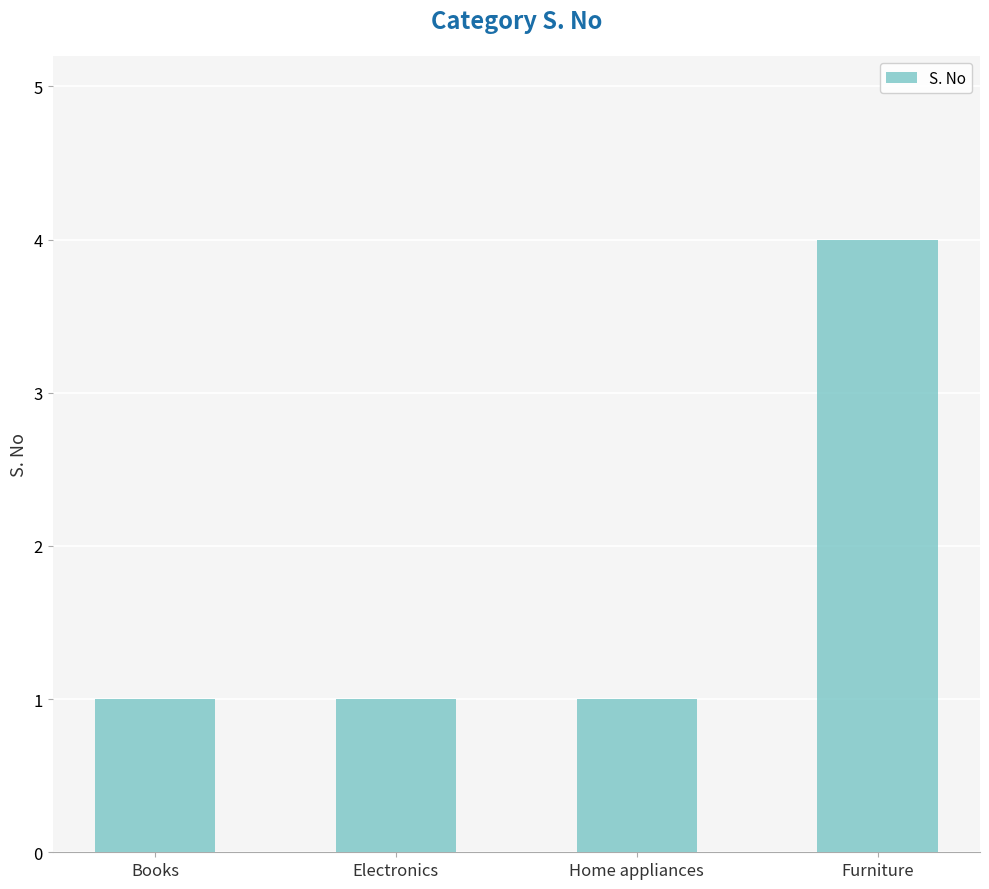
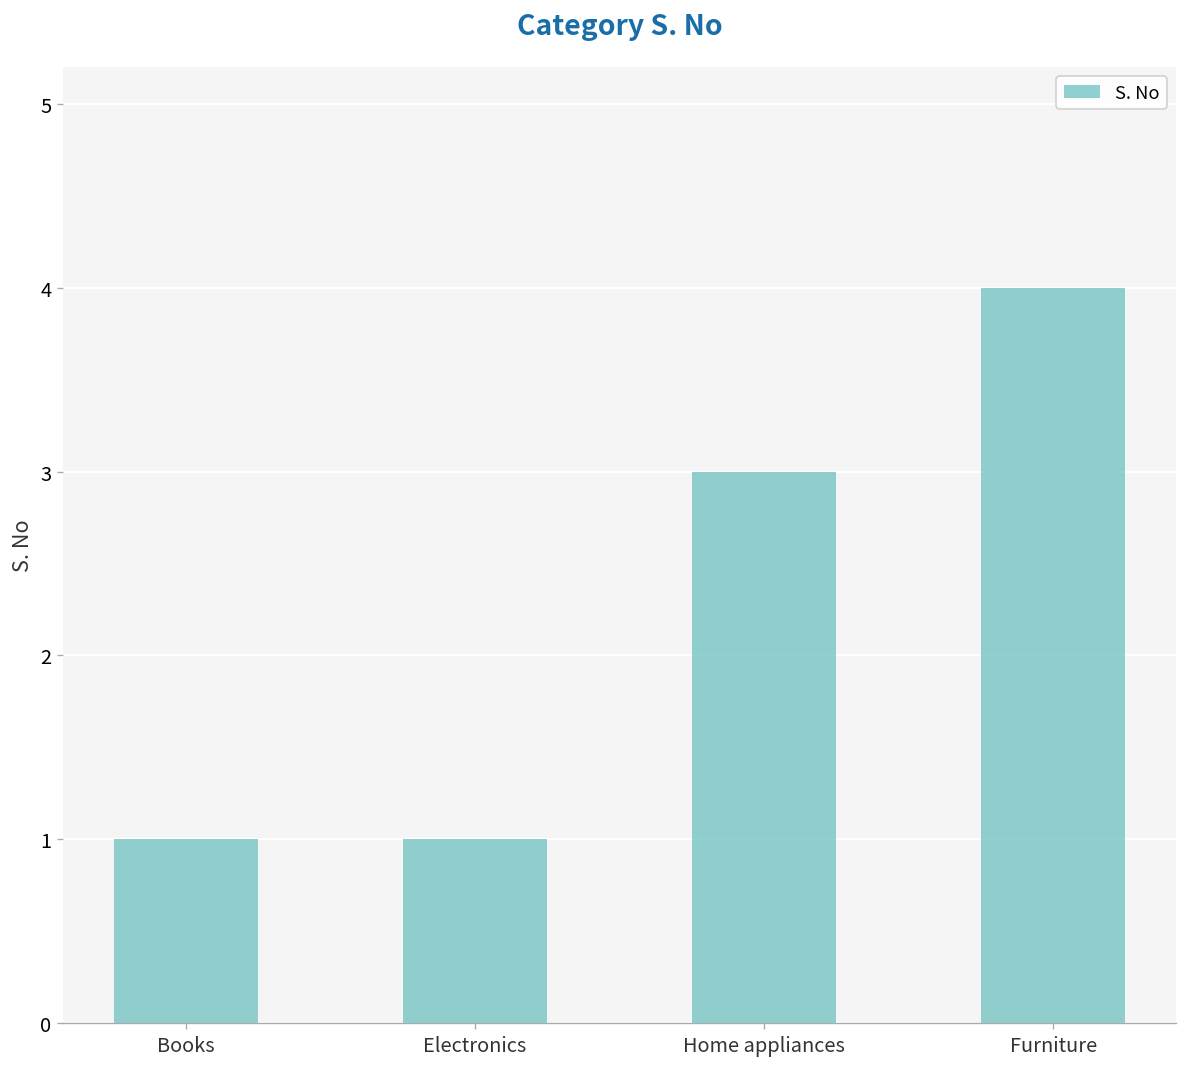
Home appliances: 1 -> 3
